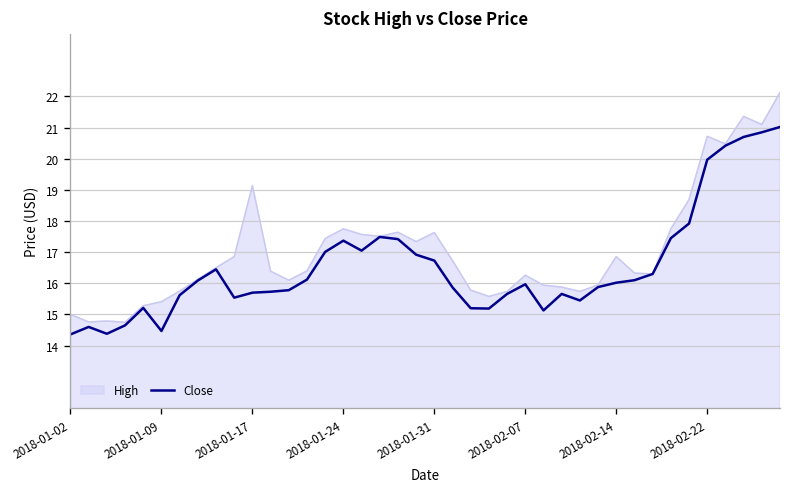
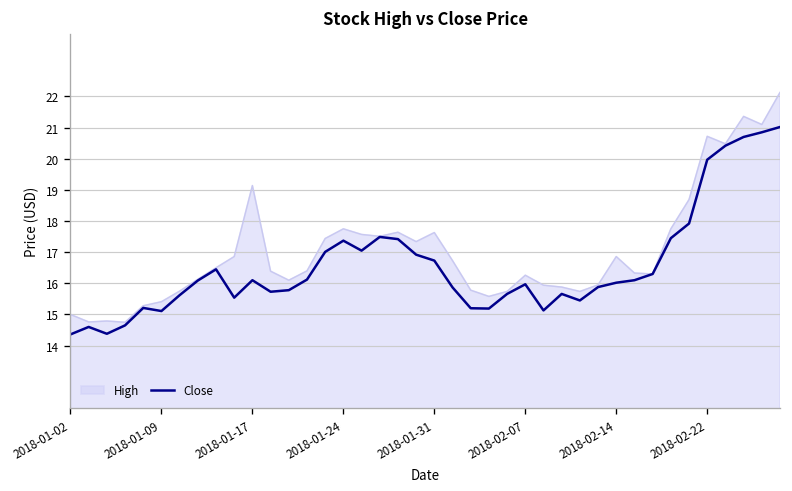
Close, 2018-01-09: 14.5 -> 15.1
Close, 2018-01-17: 15.7 -> 16.1
